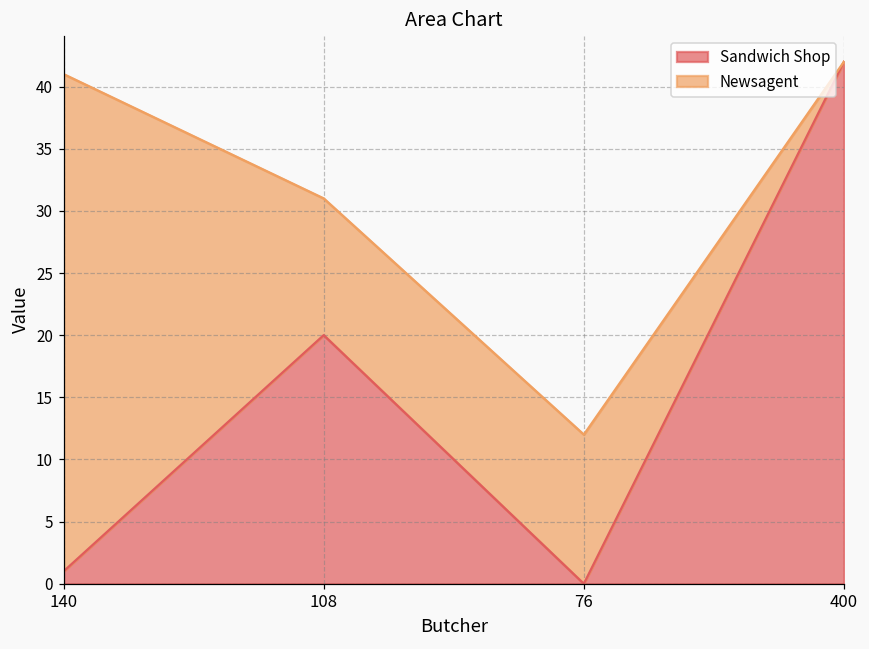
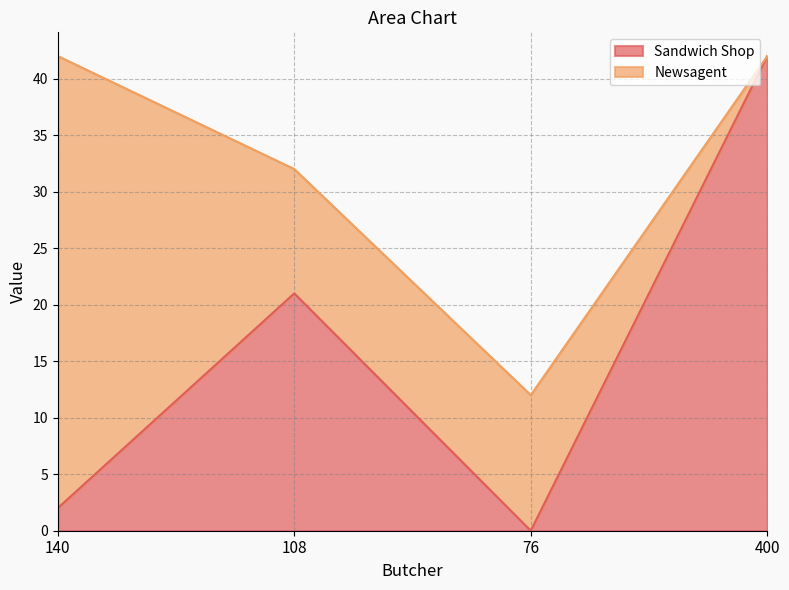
Sandwich Shop, 140: 1 -> 2
Sandwich Shop, 108: 20 -> 21
